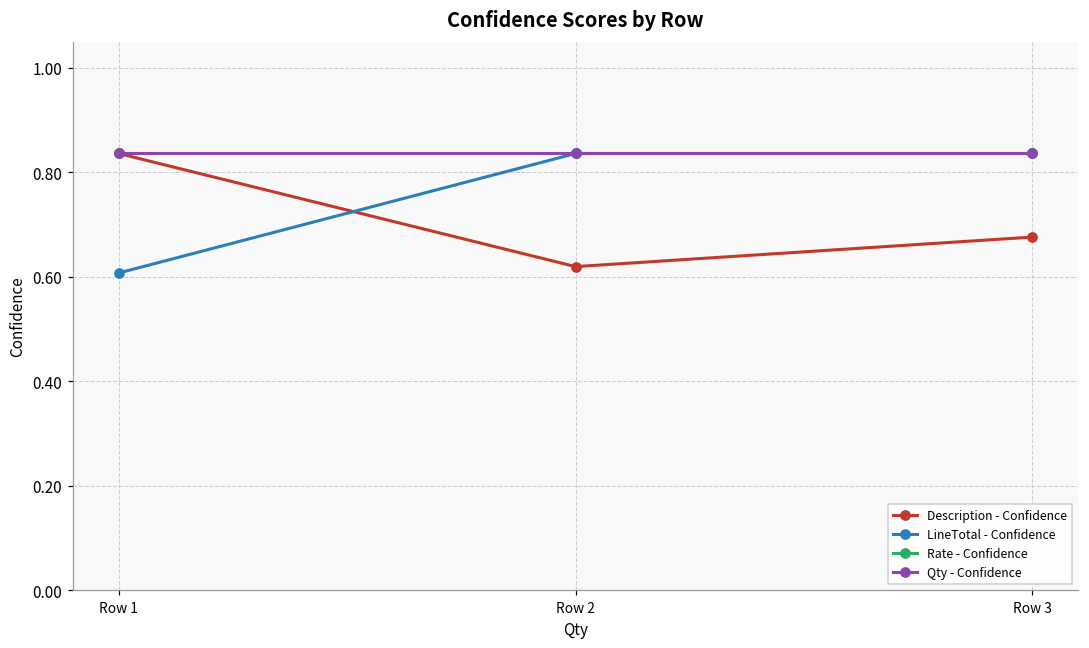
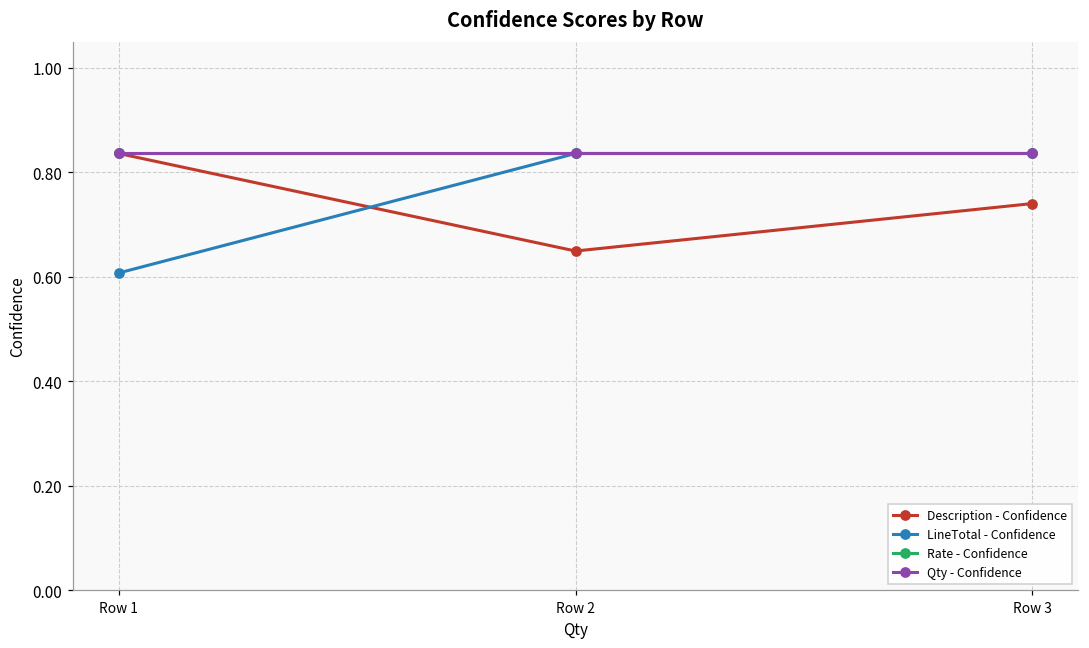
Description - Confidence, Row 2: 0.62 -> 0.65
Description - Confidence, Row 3: 0.68 -> 0.74
